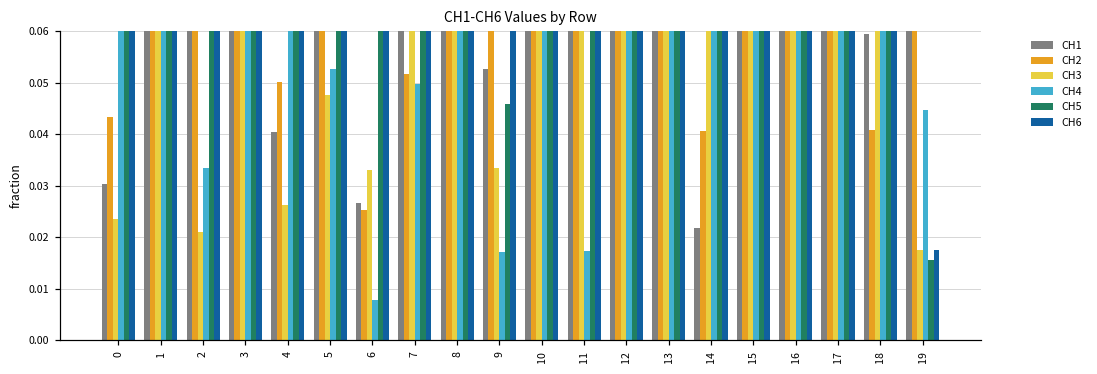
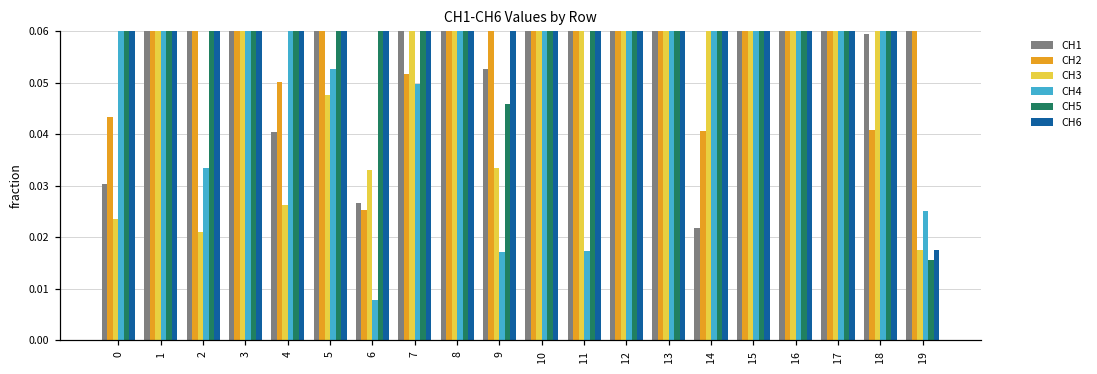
CH4, 19: 0.045 -> 0.025
